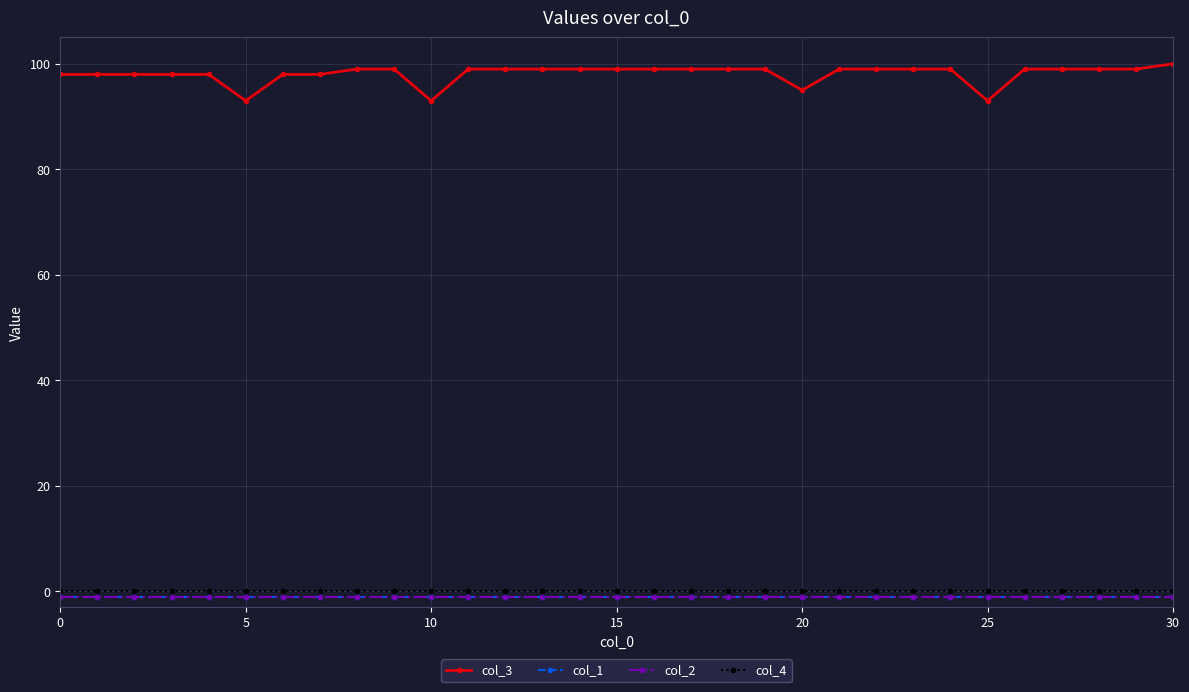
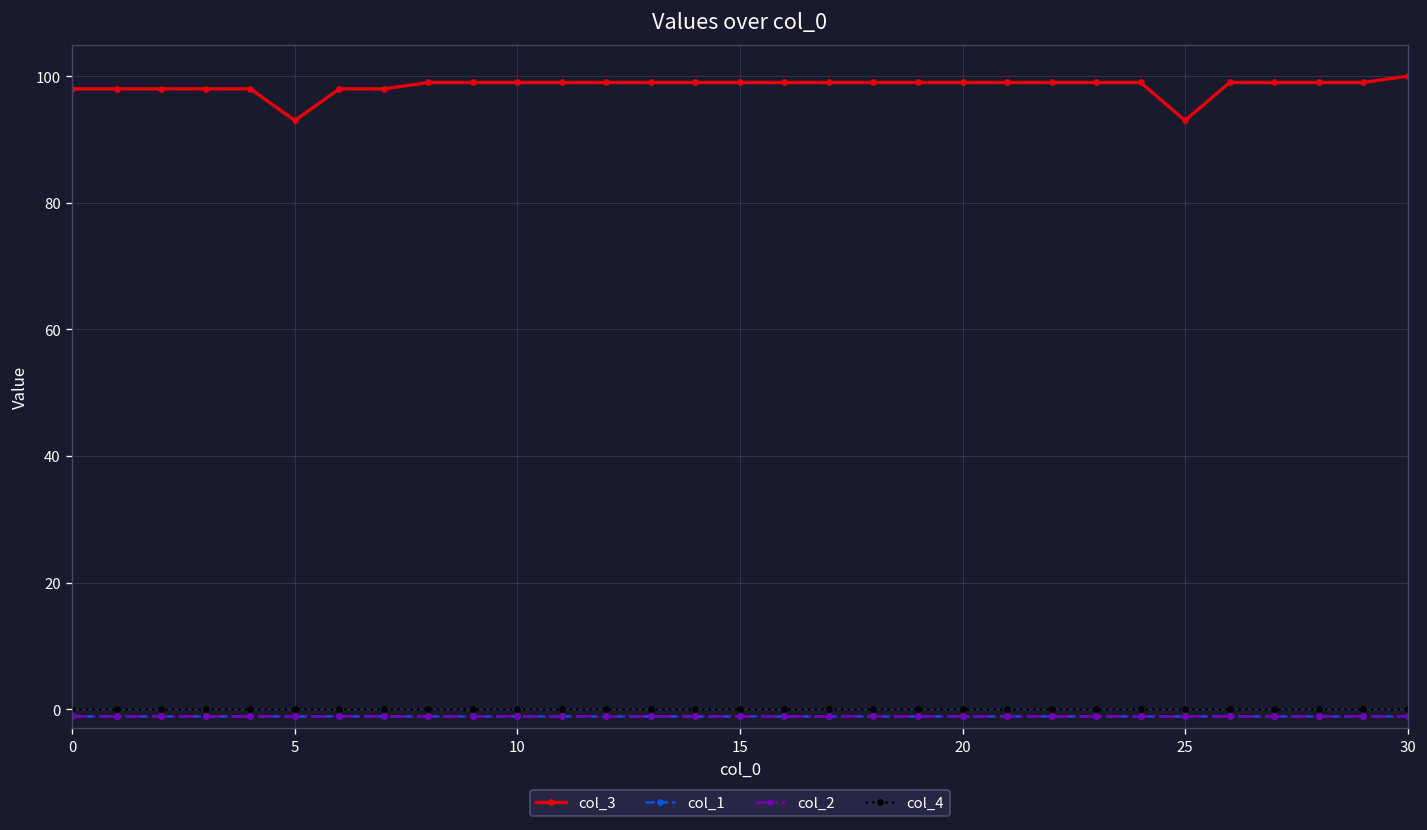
col_3, 10: 93 -> 99
col_3, 20: 95 -> 99
